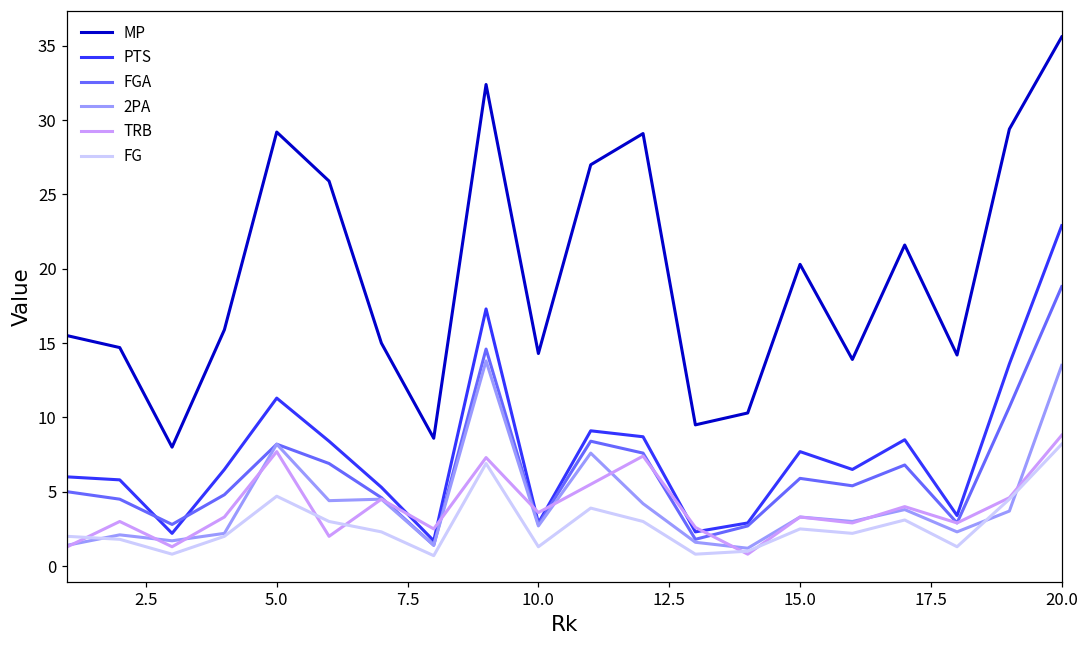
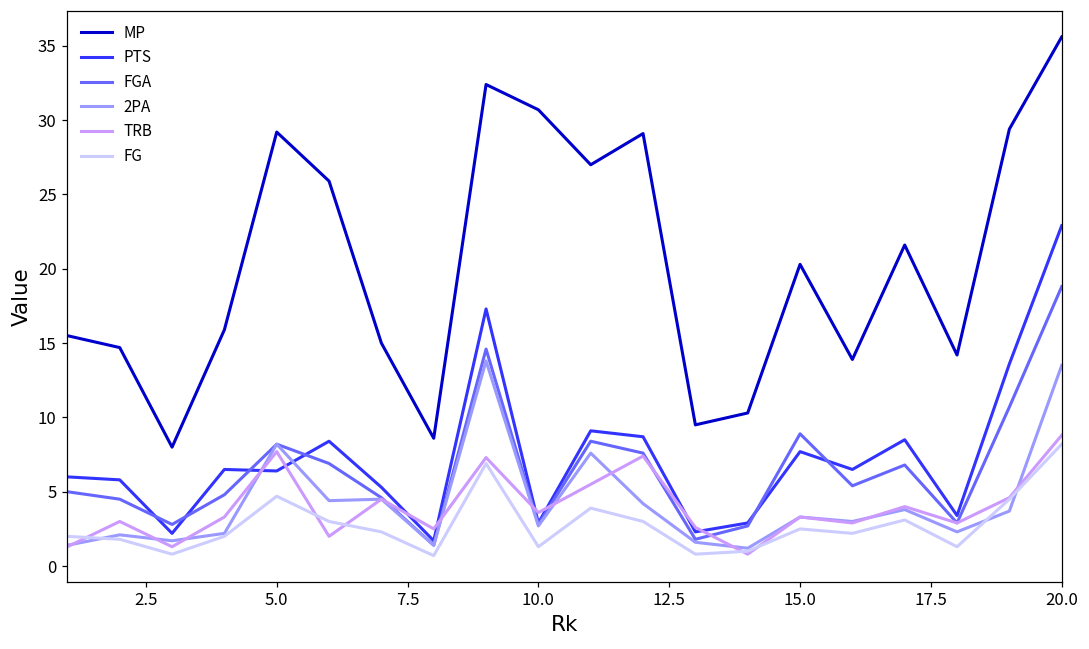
PTS, 5.0: 11.3 -> 6.4
MP, 10.0: 14.3 -> 30.7
FGA, 15.0: 5.9 -> 8.9
